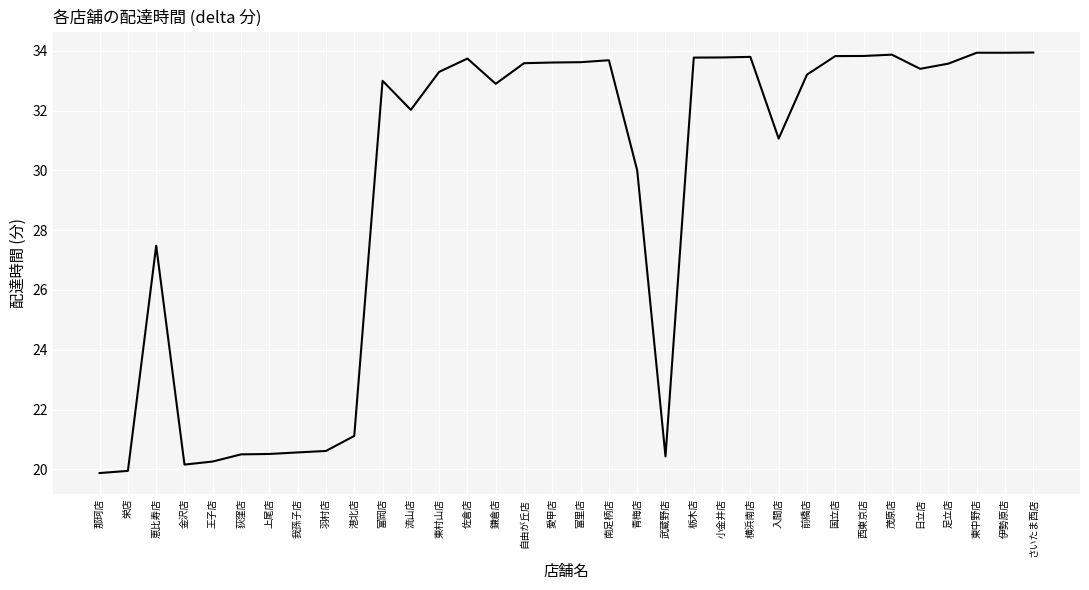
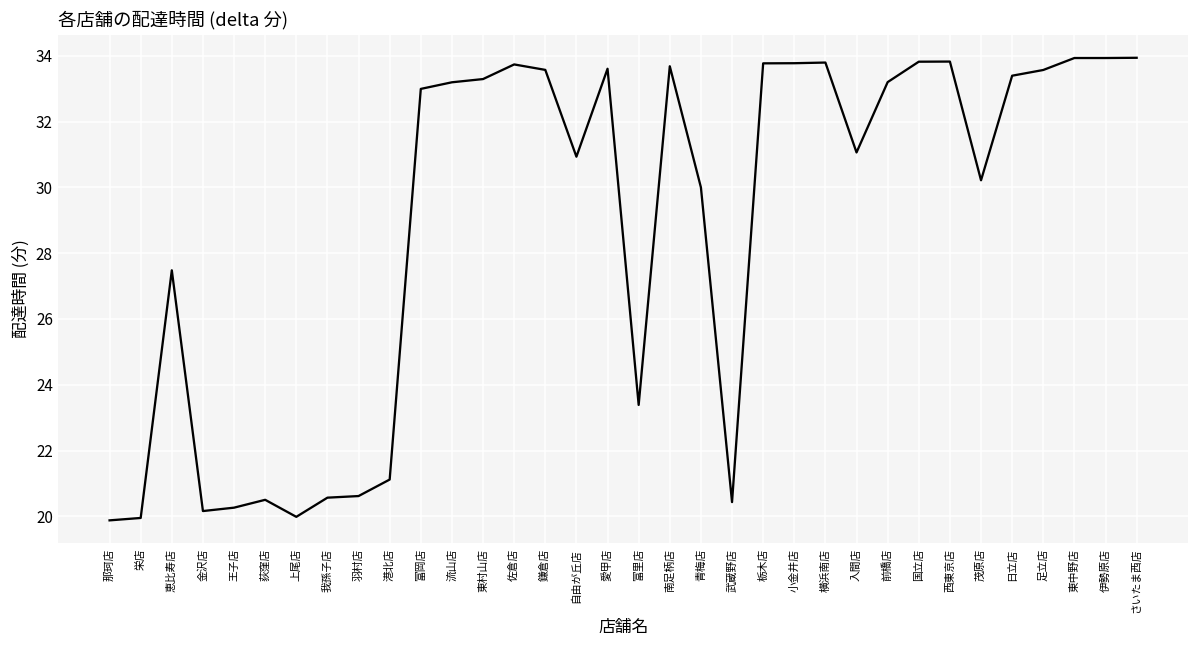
上尾店: 20.5 -> 20.0
流山店: 32.0 -> 33.2
鎌倉店: 32.9 -> 33.6
自由が丘店: 33.6 -> 30.9
富里店: 33.6 -> 23.4
茂原店: 33.9 -> 30.2
